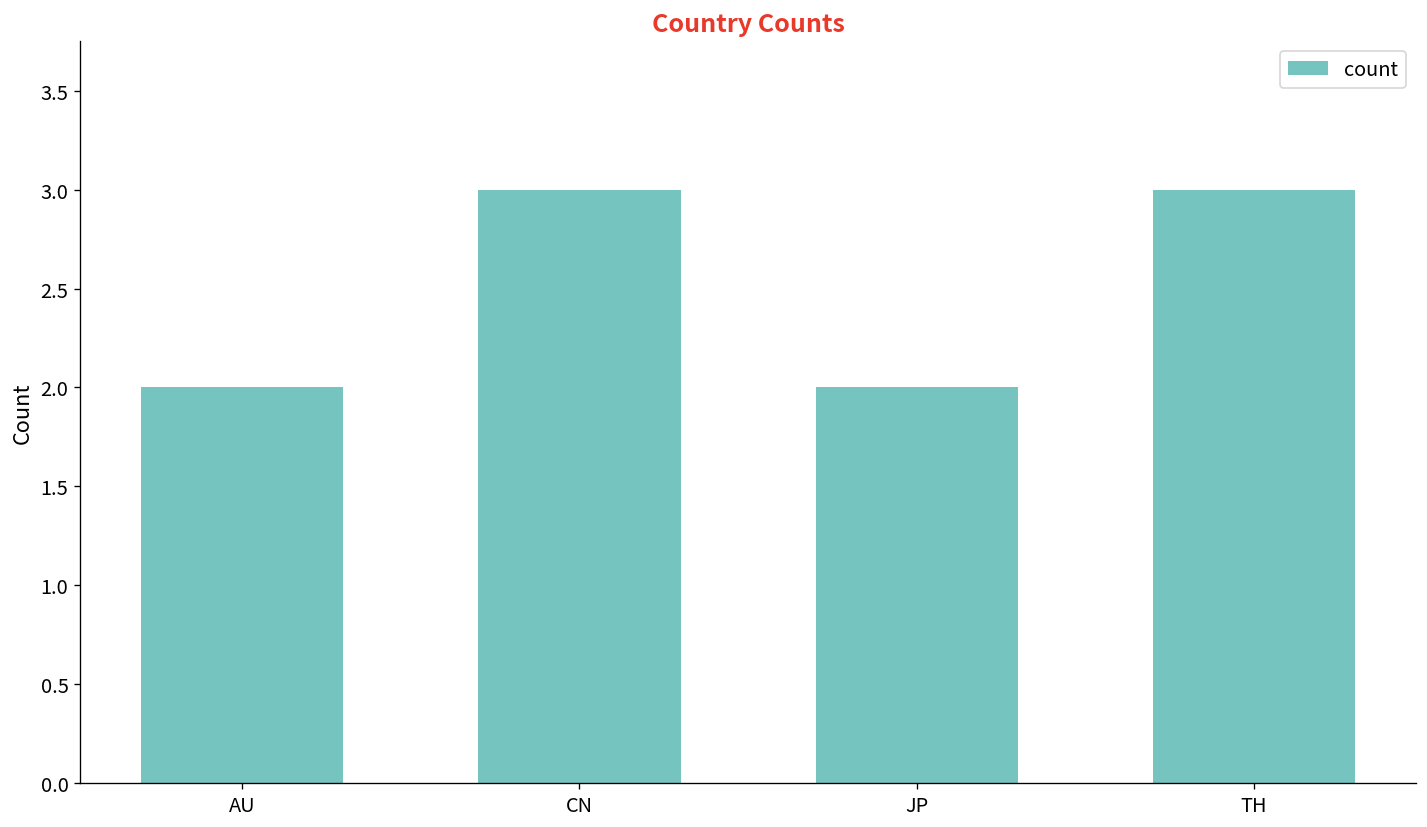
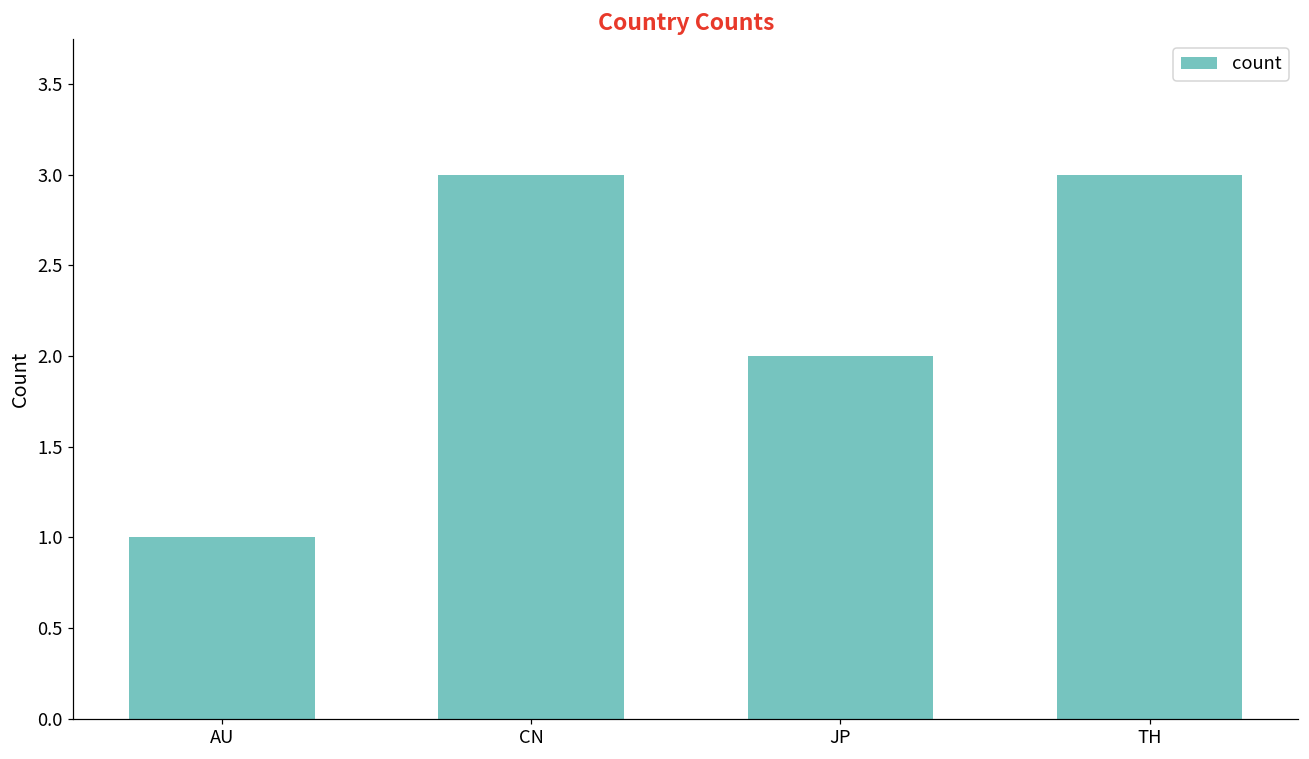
AU: 2 -> 1
